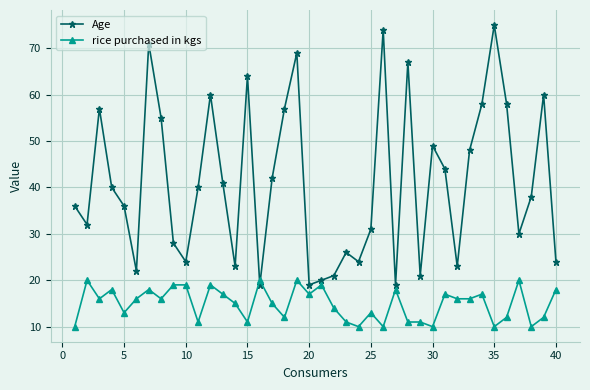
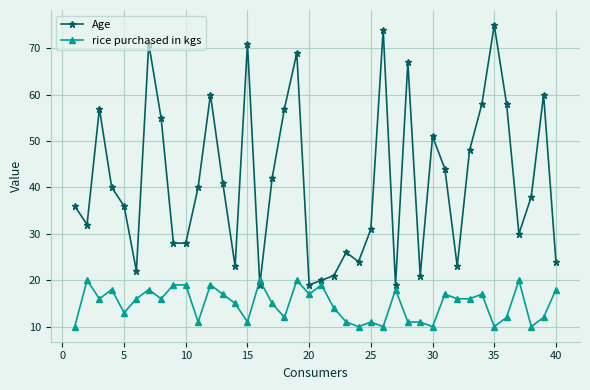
Age, 10: 24 -> 28
Age, 15: 64 -> 71
rice purchased in kgs, 25: 13 -> 11
Age, 30: 49 -> 51
